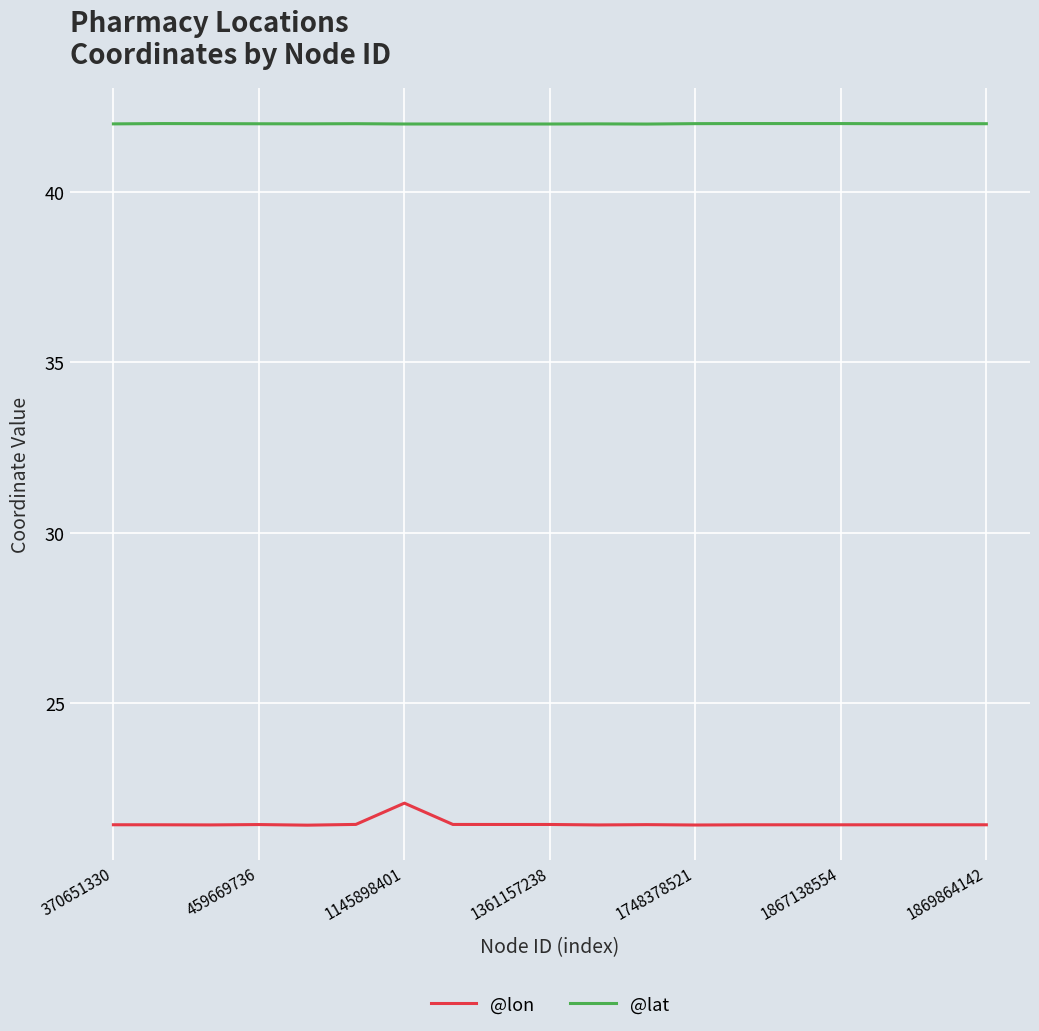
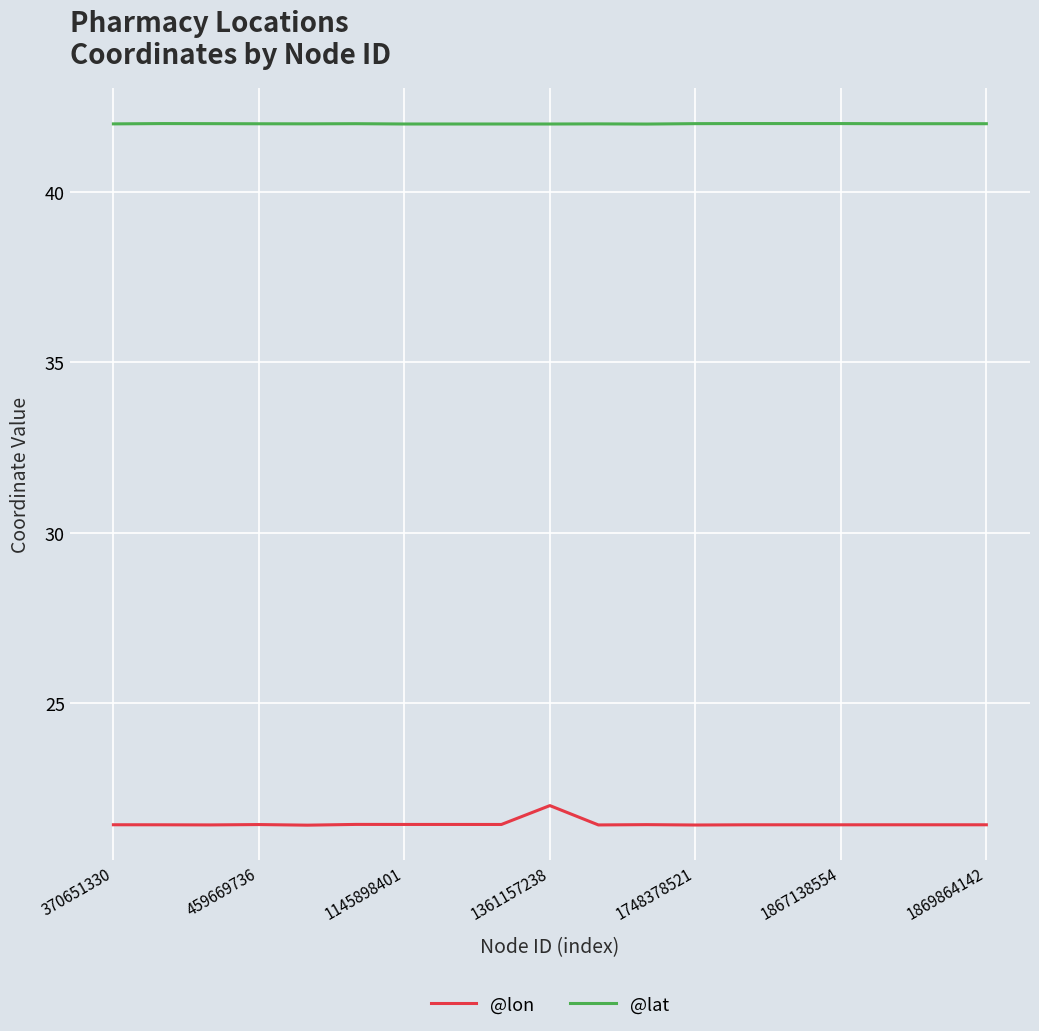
@lon, 1145898401: 22.1 -> 21.4
@lon, 1361157238: 21.4 -> 22.0
